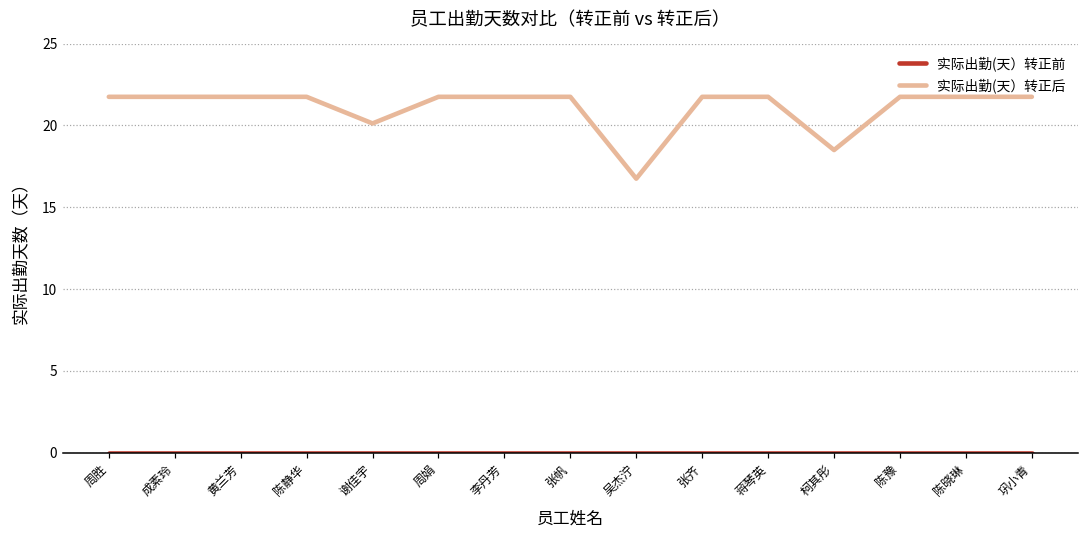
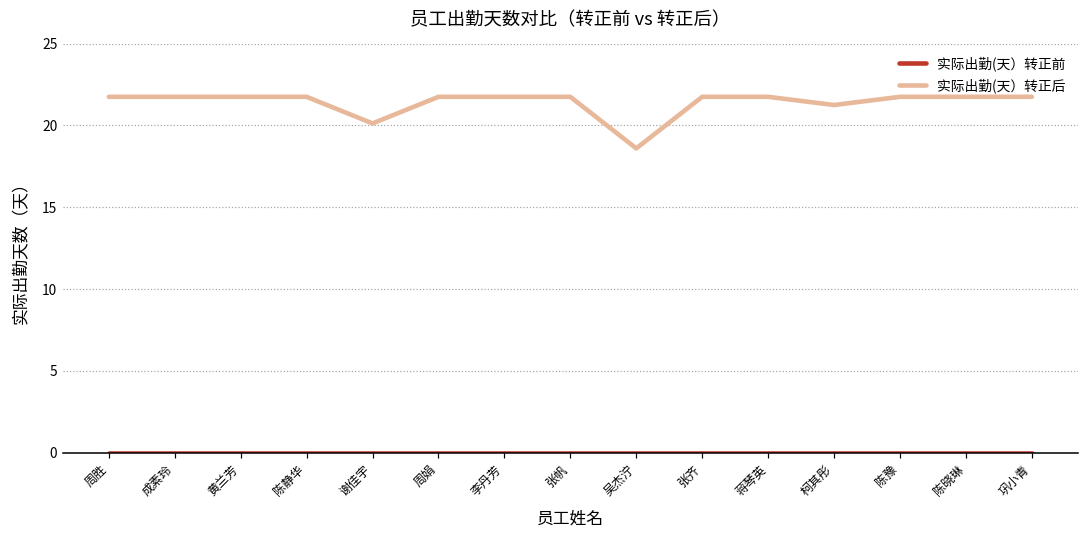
实际出勤(天）转正后, 吴杰泞: 16.8 -> 18.6
实际出勤(天）转正后, 柯其彤: 18.5 -> 21.3
